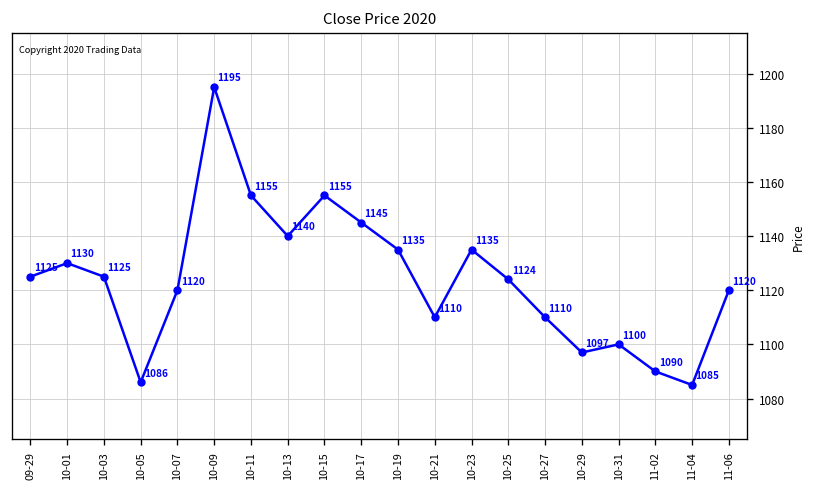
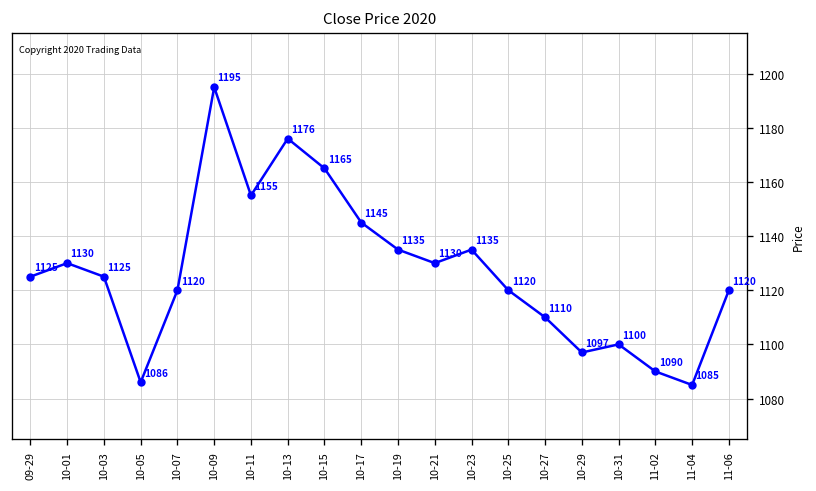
10-13: 1140 -> 1176
10-15: 1155 -> 1165
10-21: 1110 -> 1130
10-25: 1124 -> 1120
